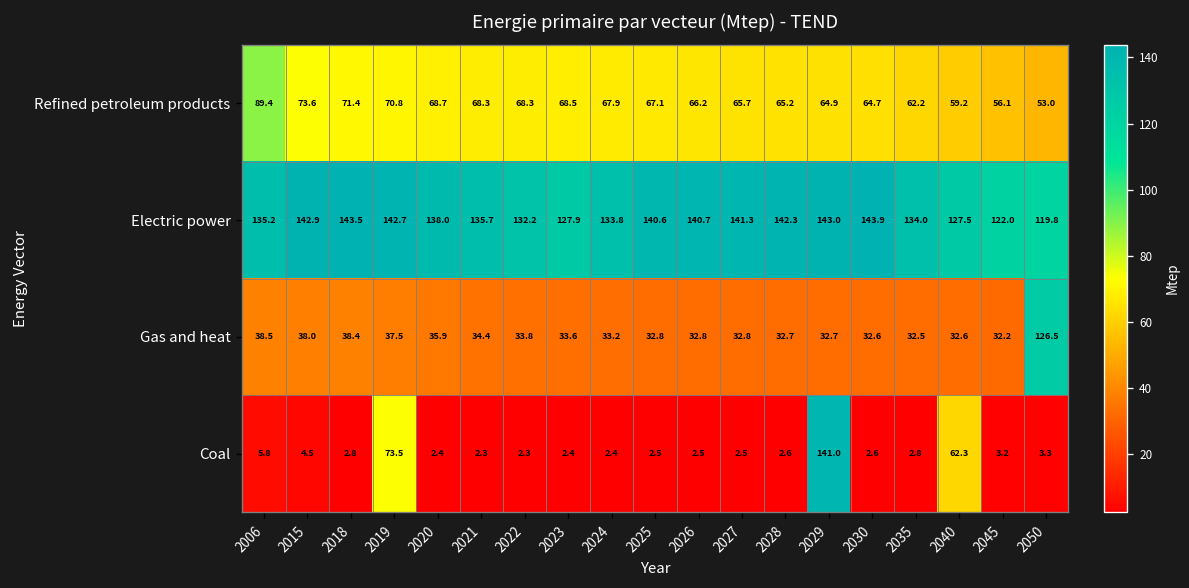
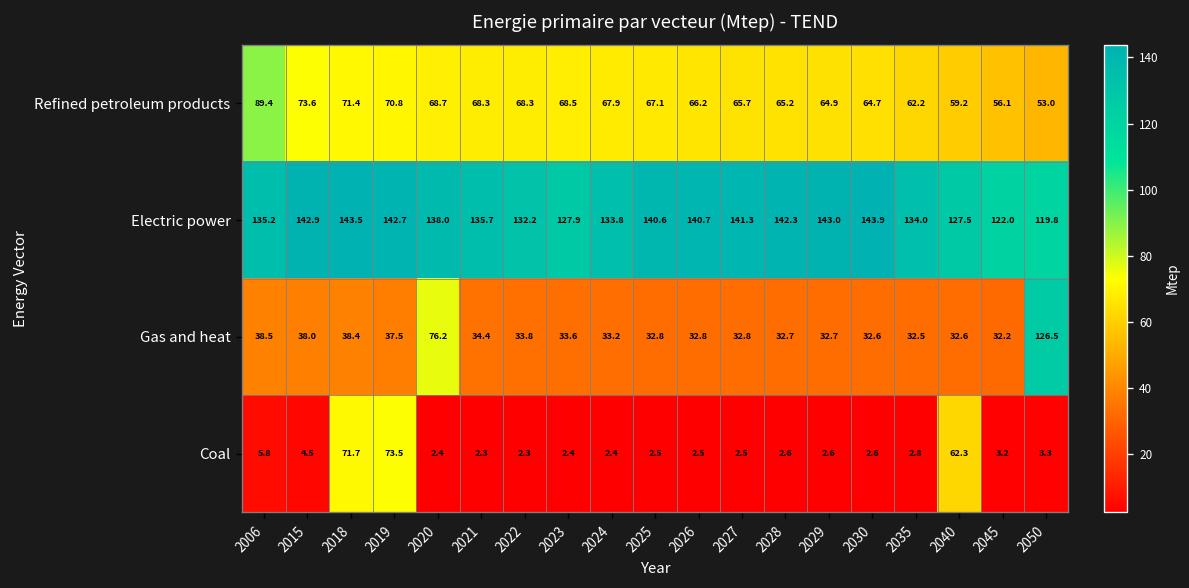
Gas and heat, 2020: 35.9 -> 76.2
Coal, 2018: 2.8 -> 71.7
Coal, 2029: 141.0 -> 2.6
